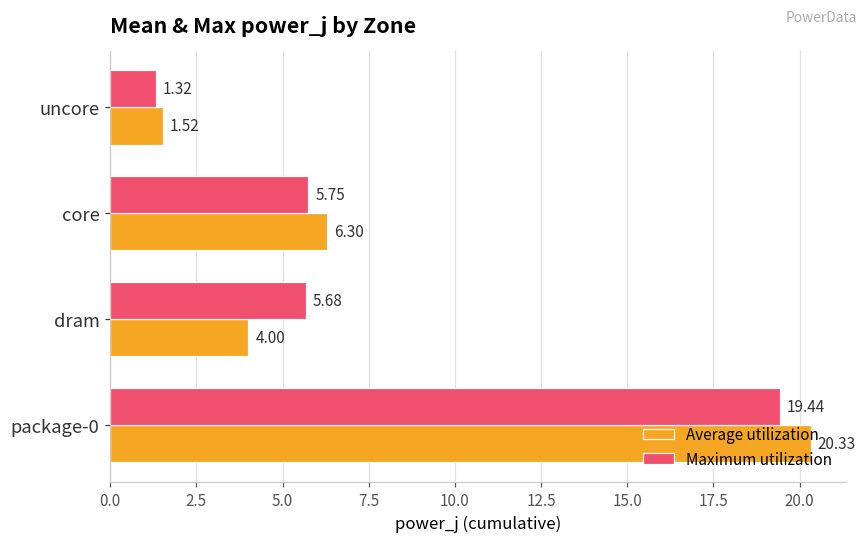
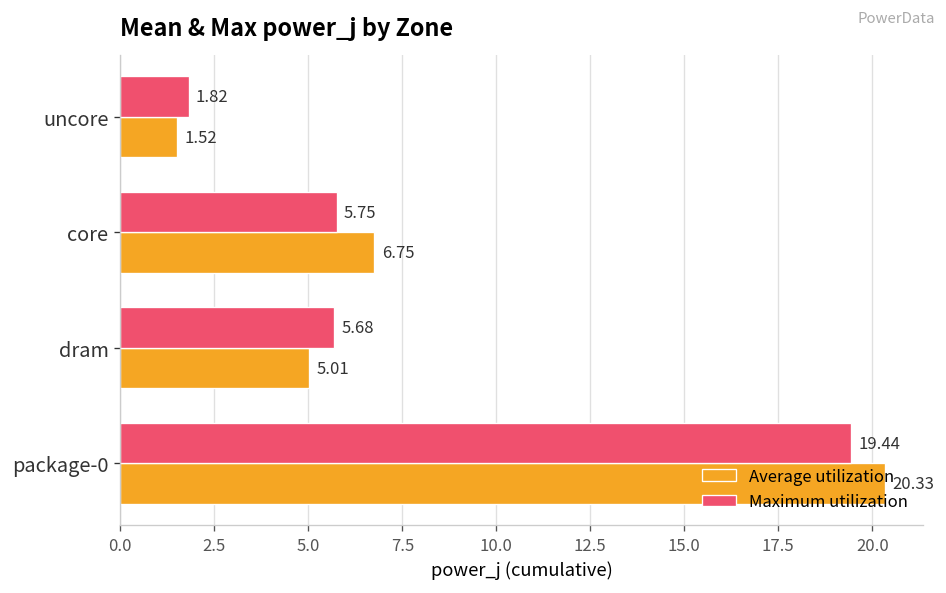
Maximum utilization, uncore: 1.32 -> 1.82
Average utilization, core: 6.30 -> 6.75
Average utilization, dram: 4.00 -> 5.01
